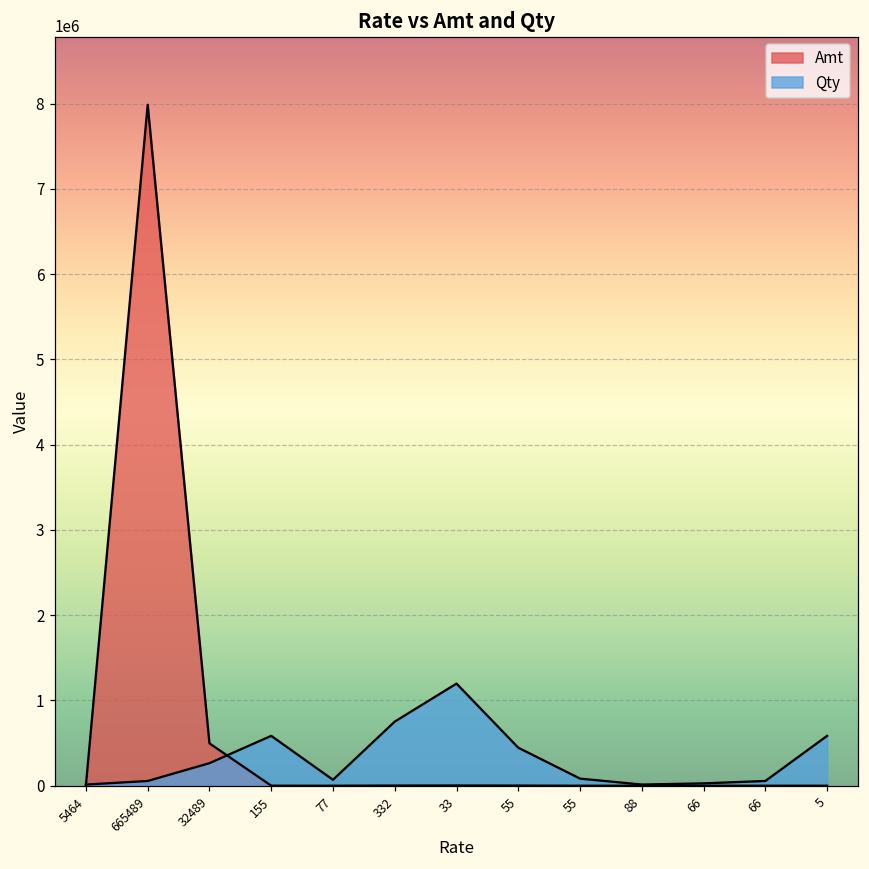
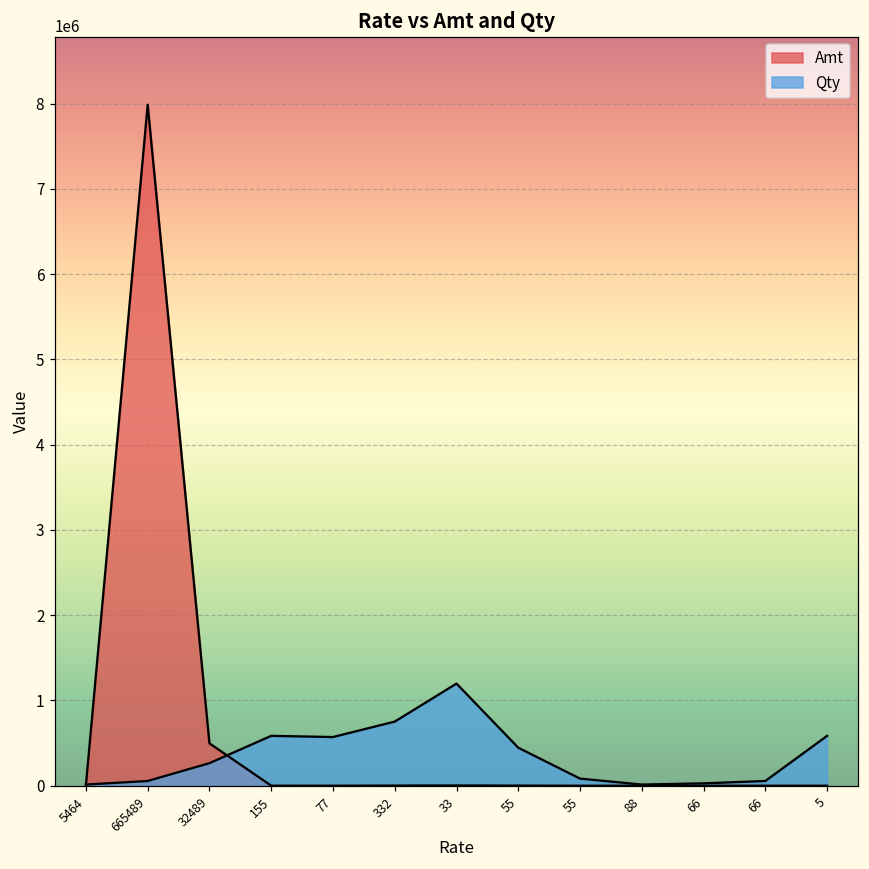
Qty, 77: 100000 -> 600000
